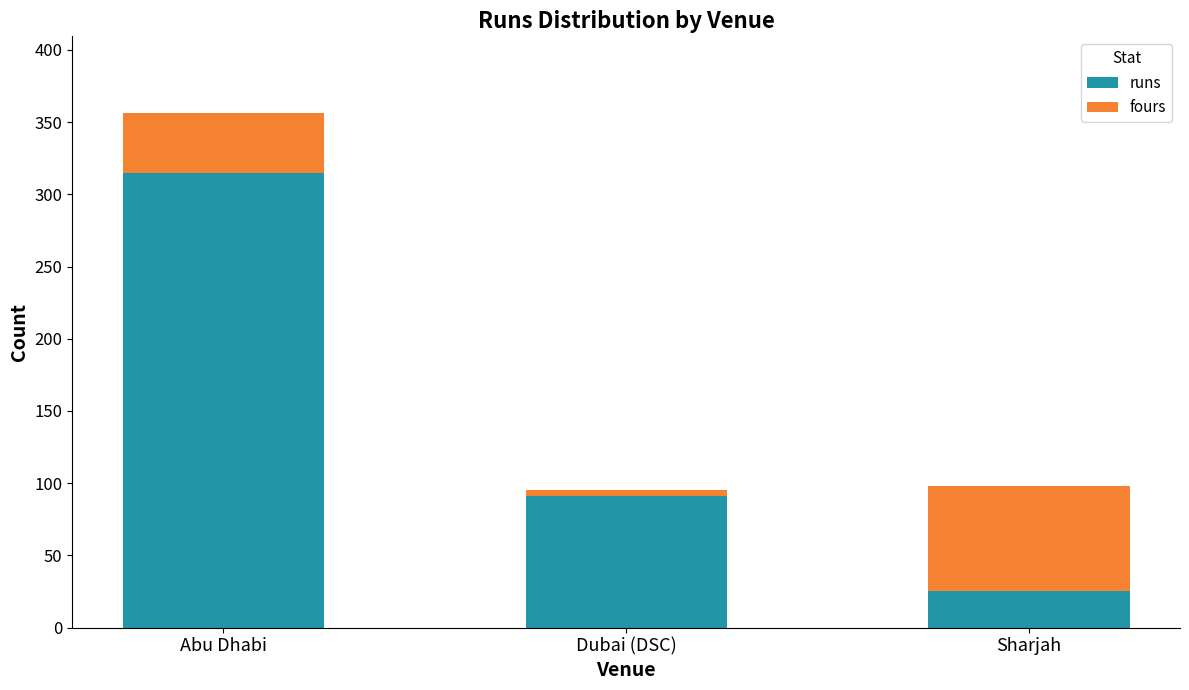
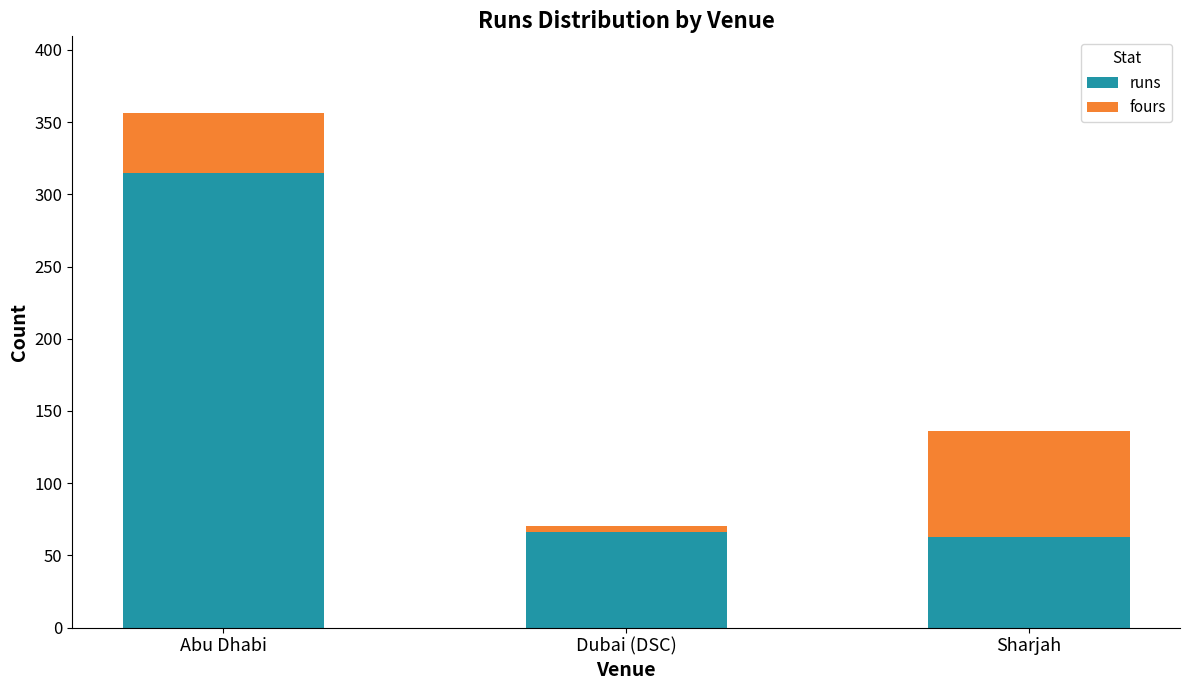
runs, Dubai (DSC): 91 -> 66
runs, Sharjah: 25 -> 63
